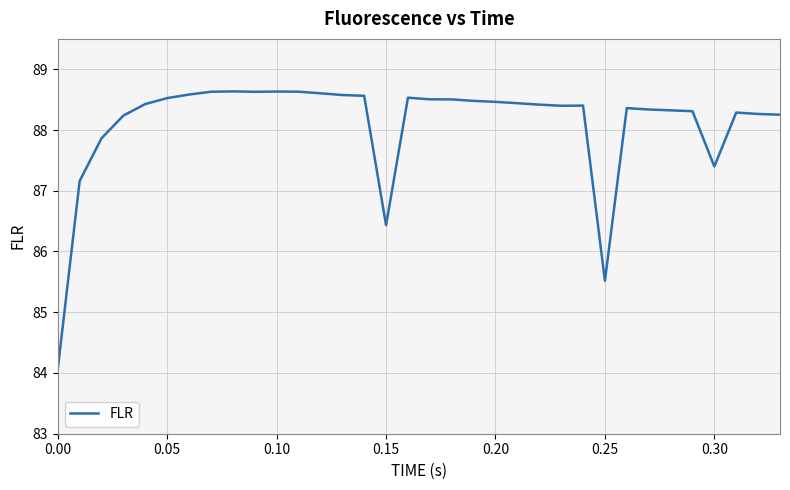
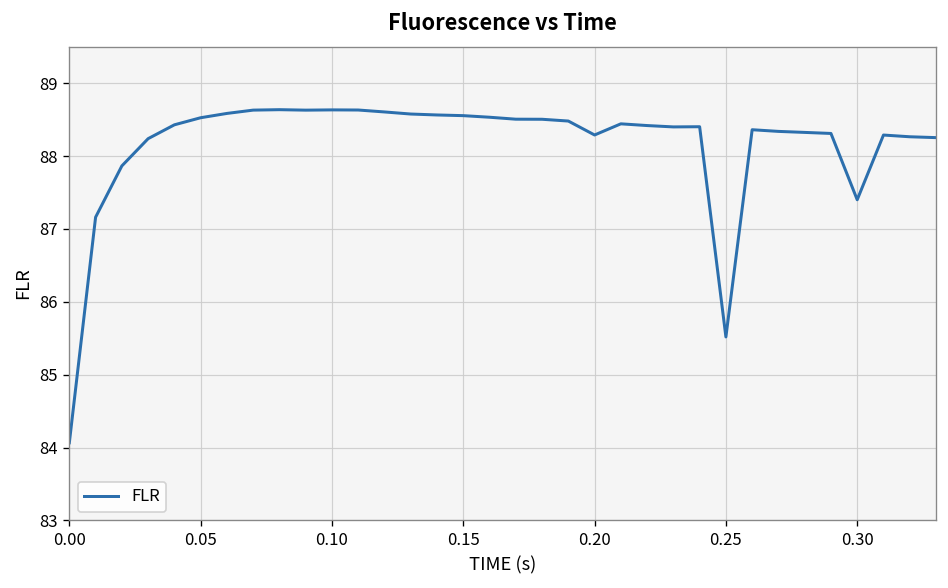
0.15: 86.4 -> 88.6
0.20: 88.5 -> 88.3
